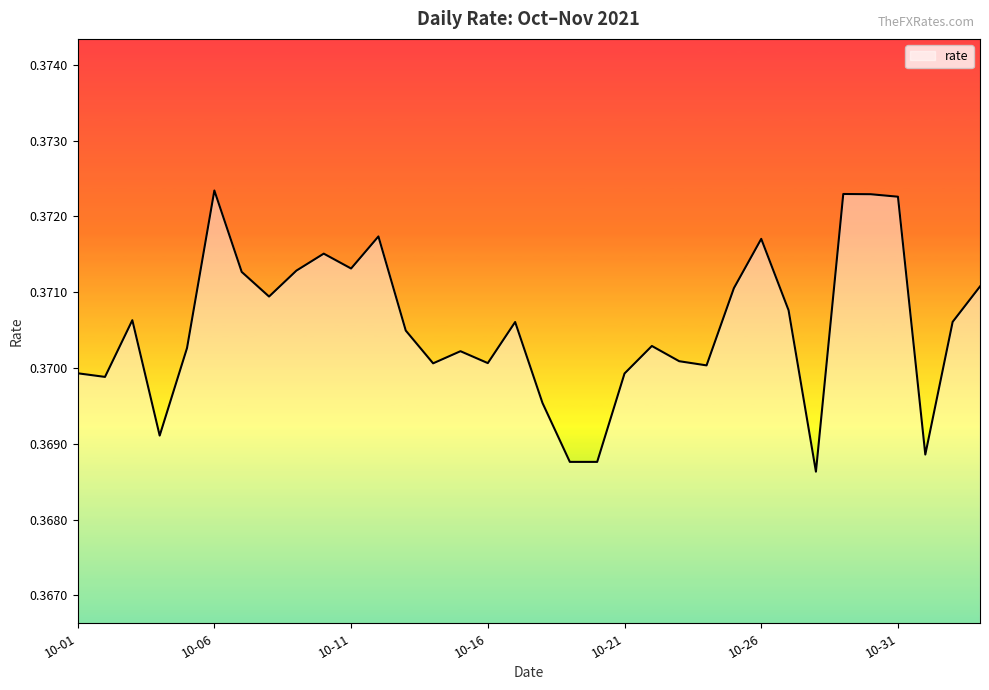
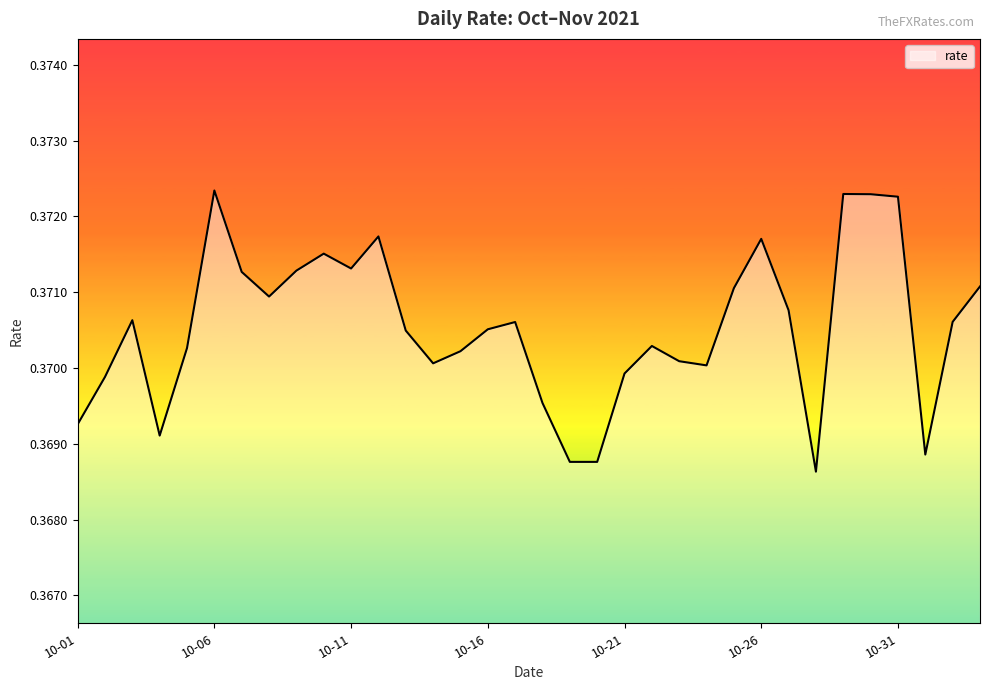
10-01: 0.3699 -> 0.3693
10-16: 0.3701 -> 0.3705
